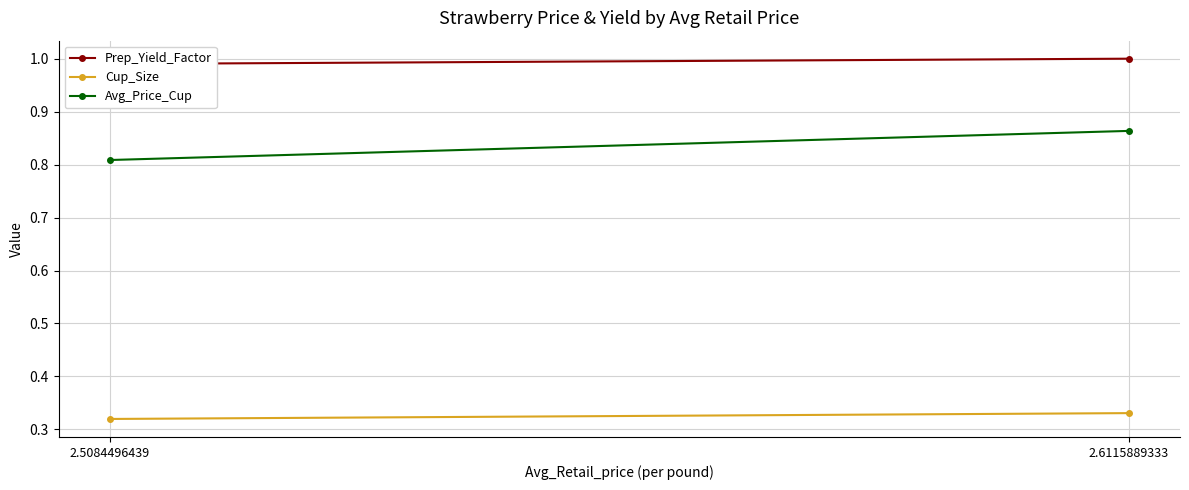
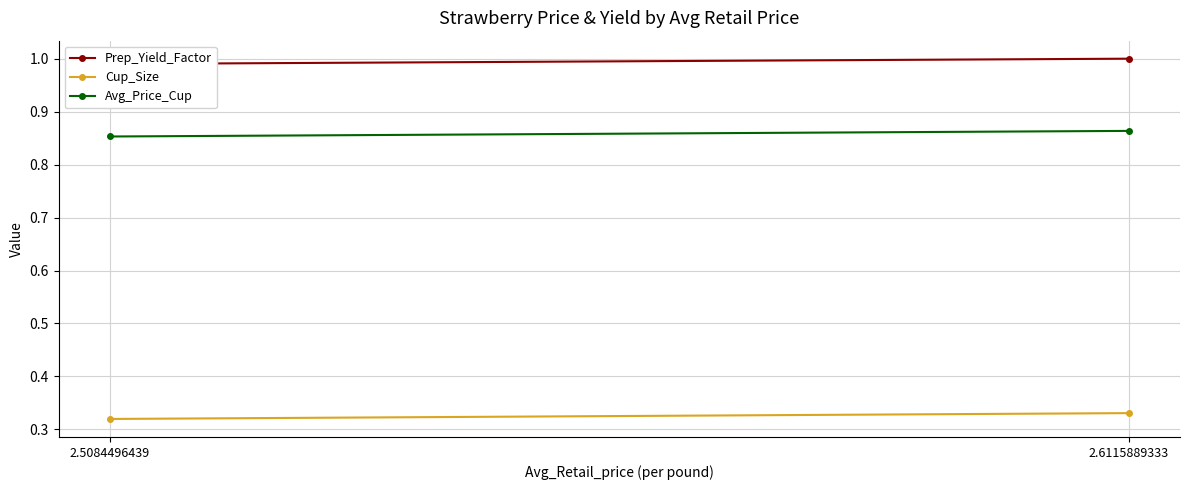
Avg_Price_Cup, 2.5084496439: 0.81 -> 0.85
